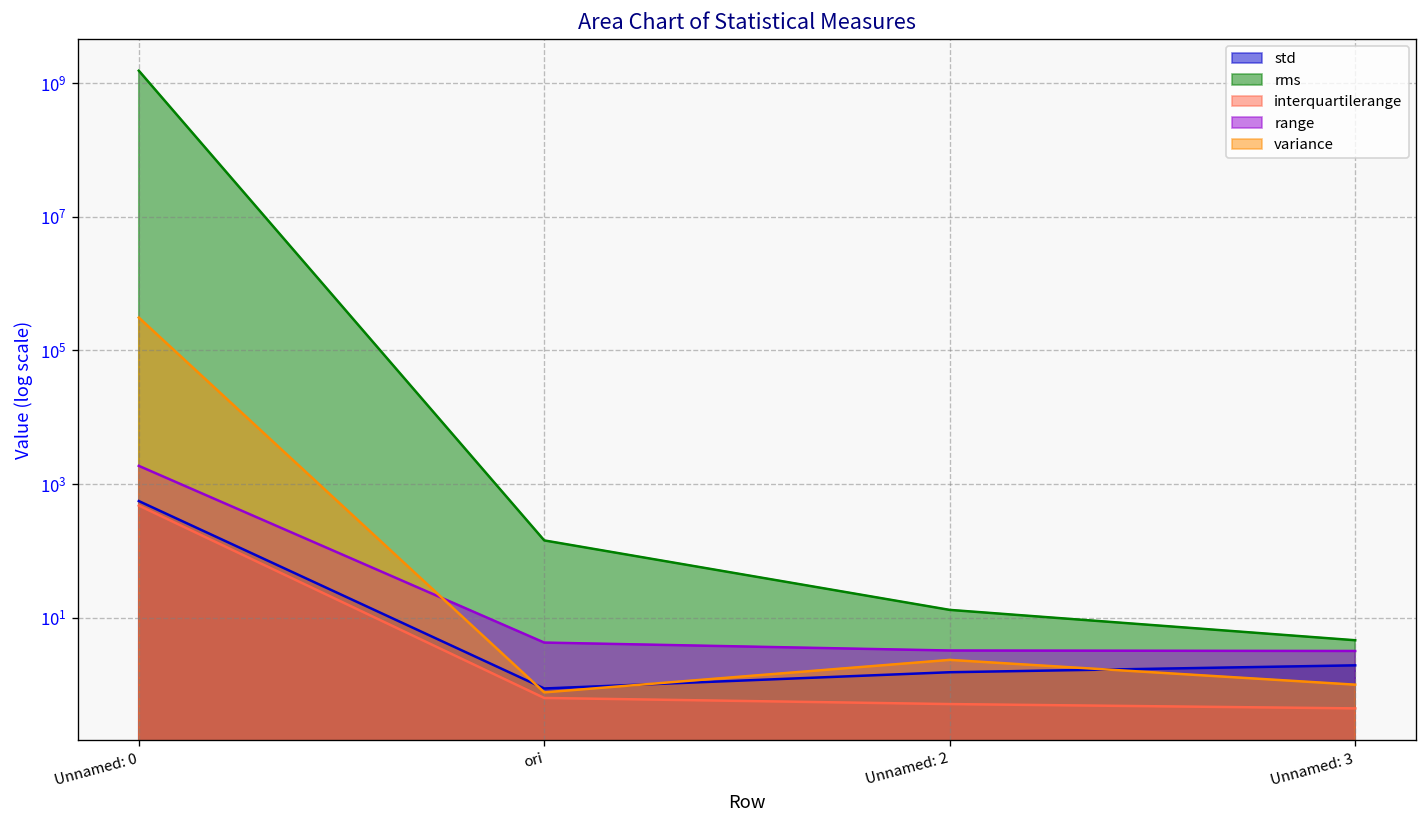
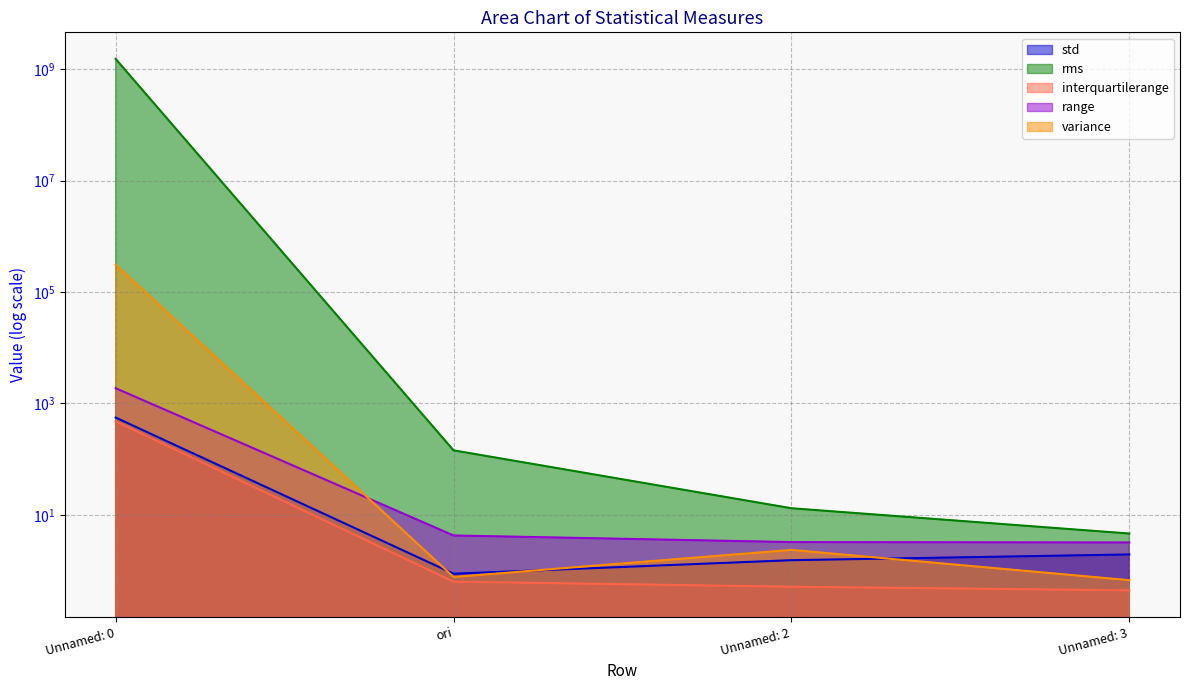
variance, Unnamed: 3: 1.0 -> 0.7
